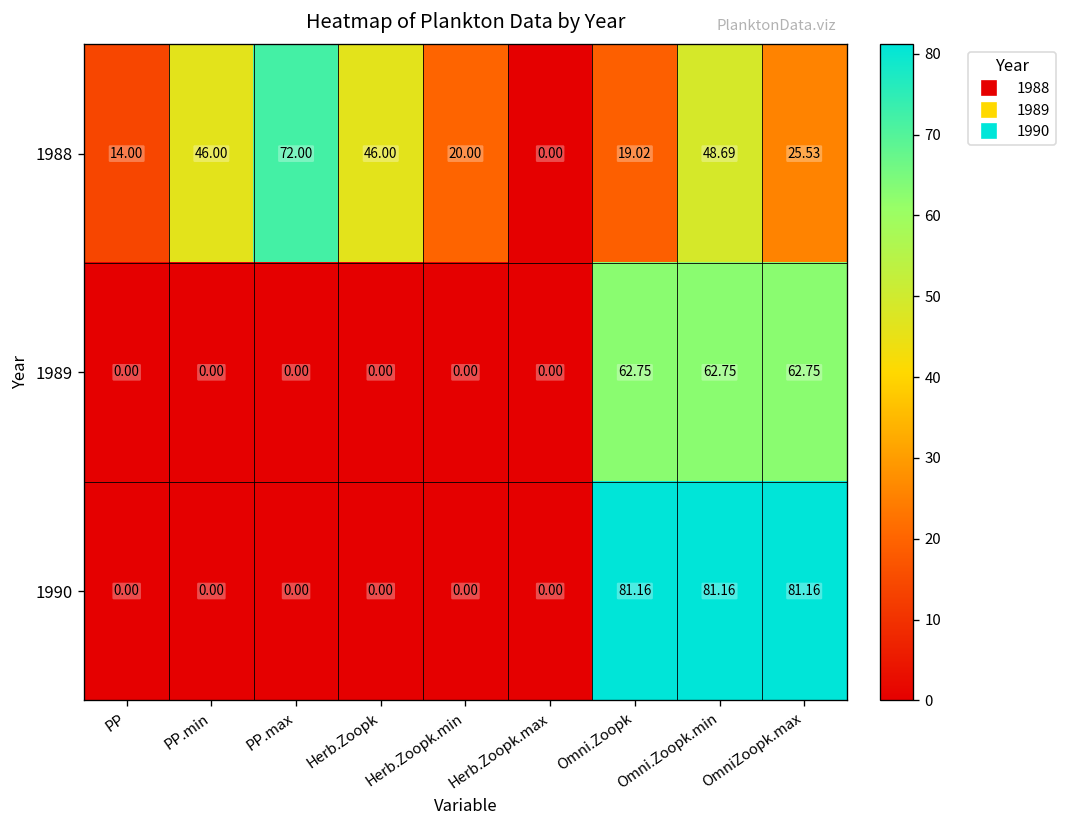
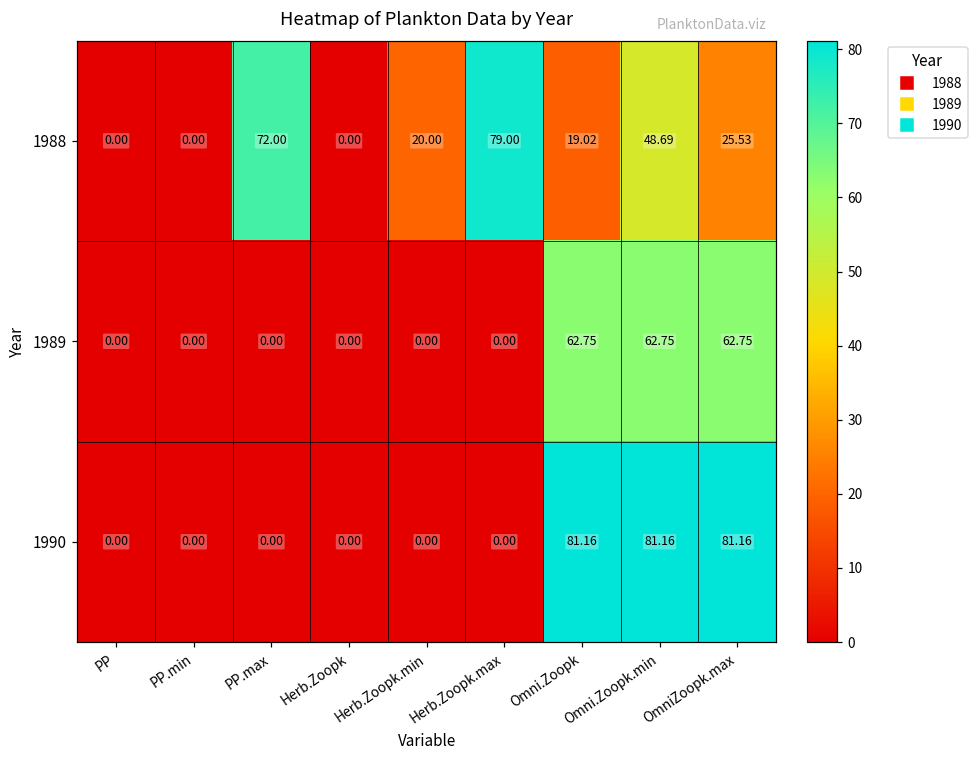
1988, PP: 14.00 -> 0.00
1988, PP.min: 46.00 -> 0.00
1988, Herb.Zoopk: 46.00 -> 0.00
1988, Herb.Zoopk.max: 0.00 -> 79.00
